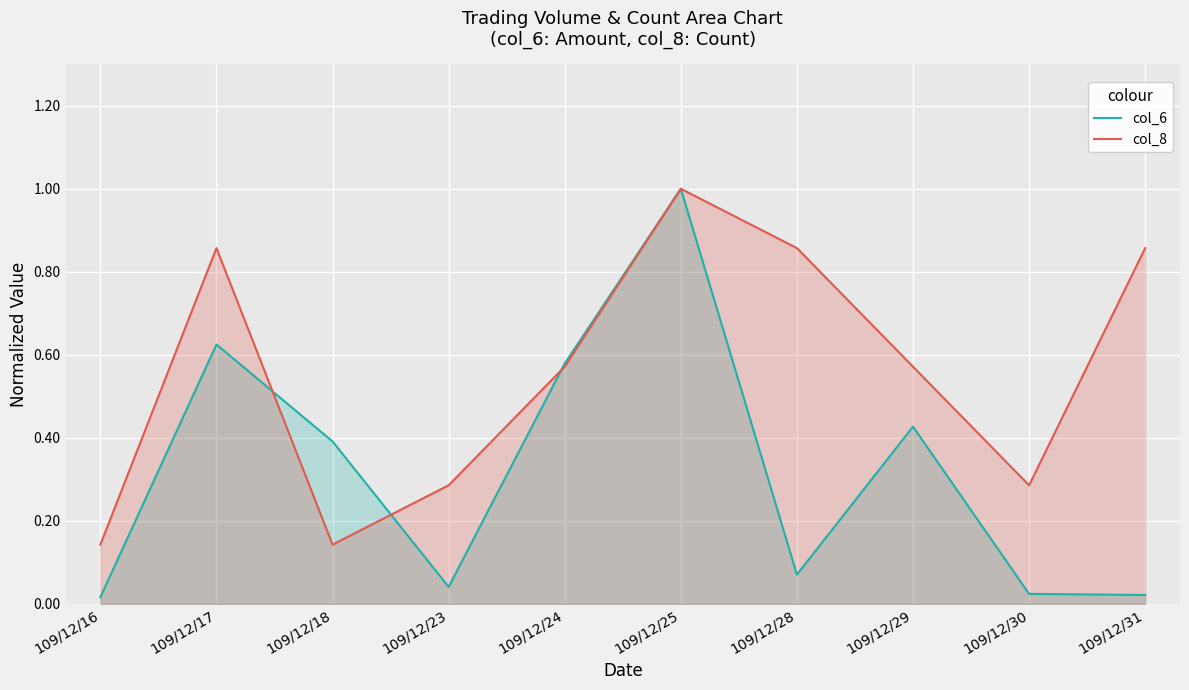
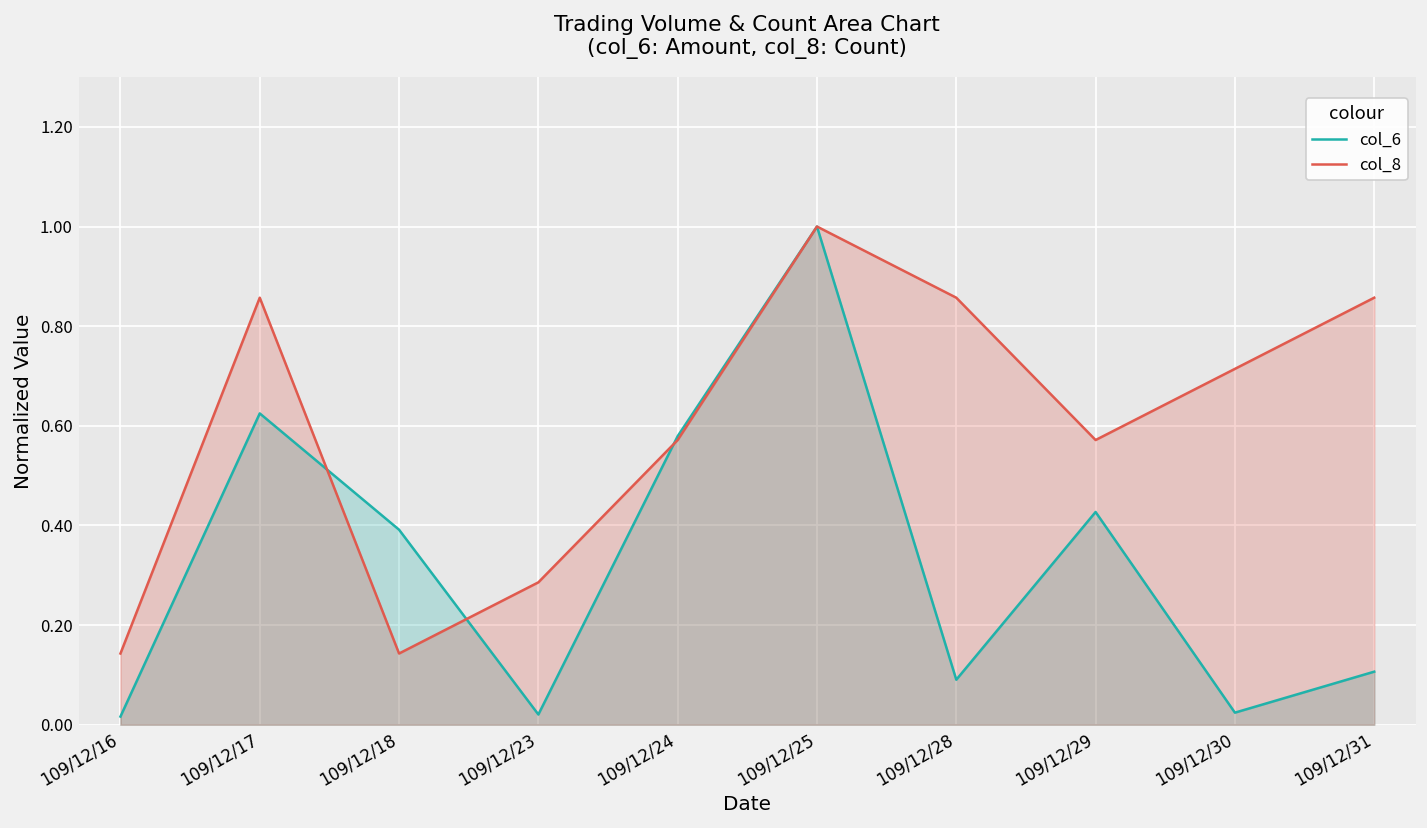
col_6, 109/12/23: 0.04 -> 0.02
col_6, 109/12/28: 0.07 -> 0.09
col_8, 109/12/30: 0.29 -> 0.71
col_6, 109/12/31: 0.02 -> 0.11
